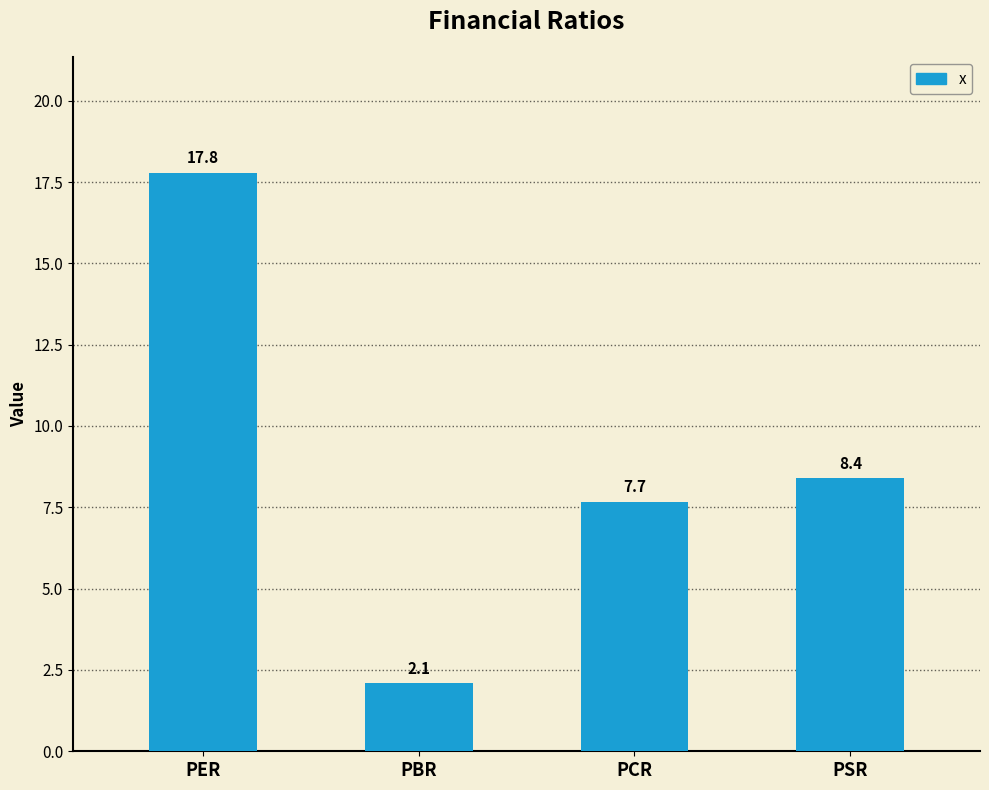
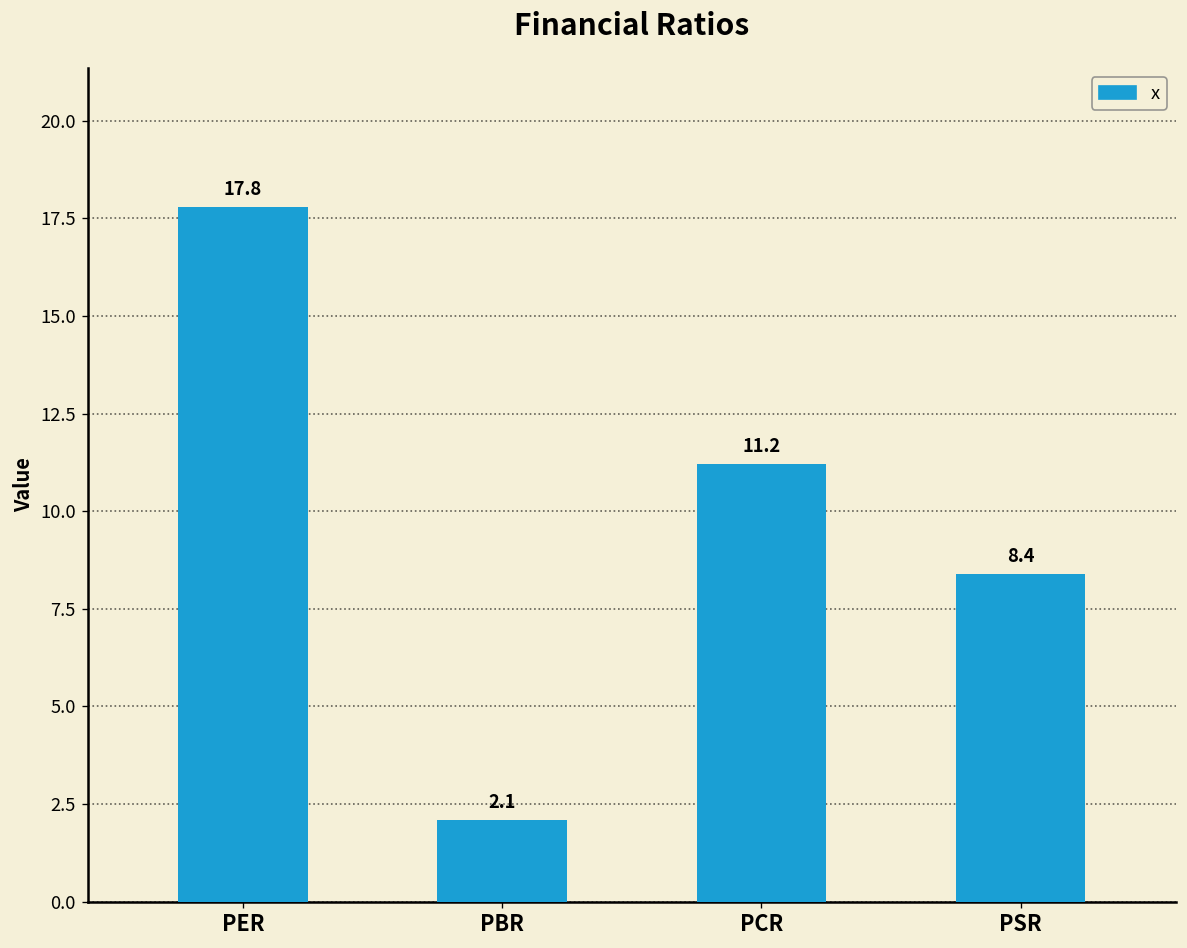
PCR: 7.7 -> 11.2
